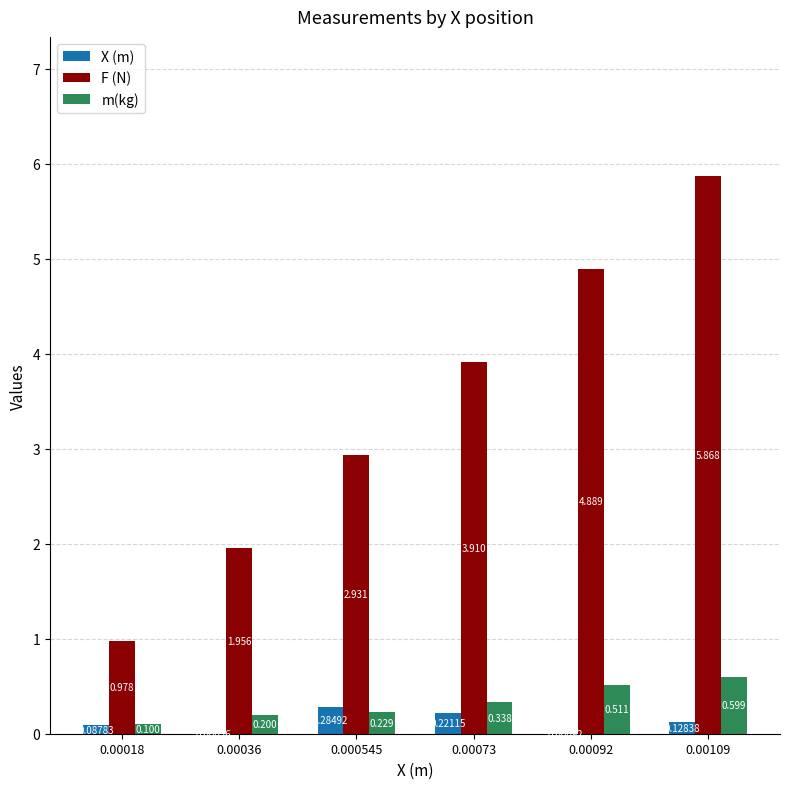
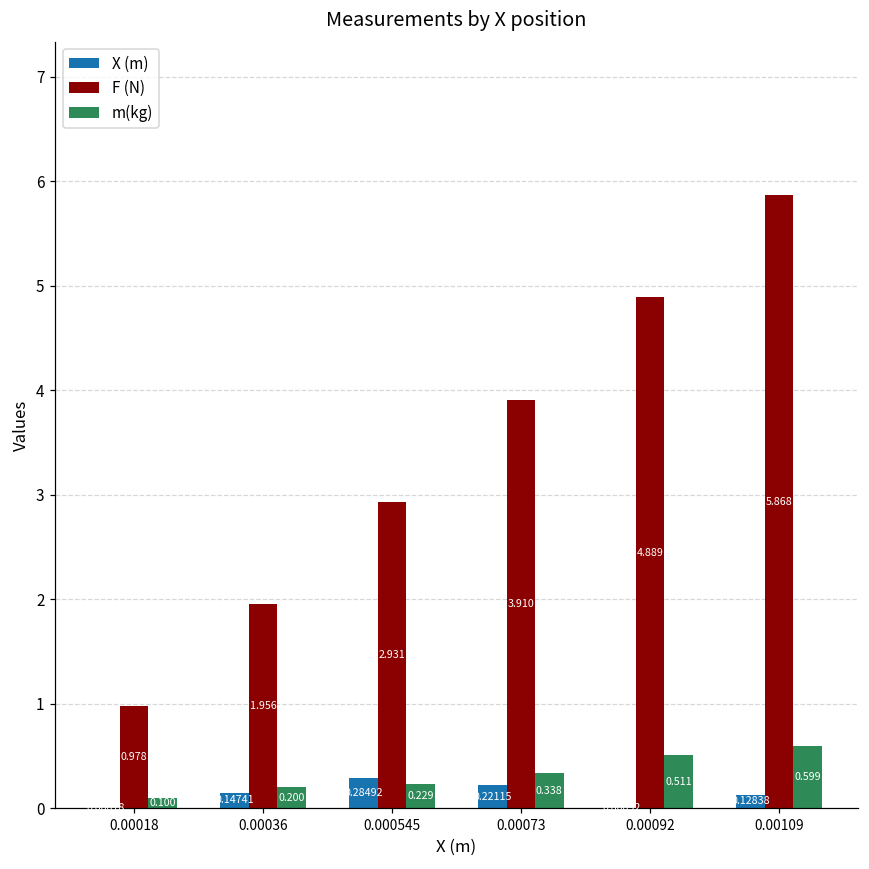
X (m), 0.00018: 0.1 -> 0.0
X (m), 0.00036: 0.0 -> 0.1
